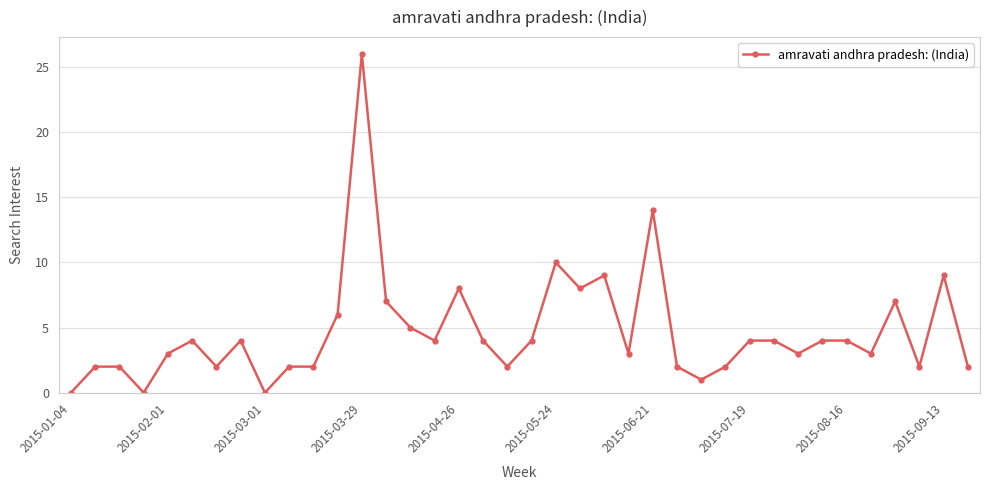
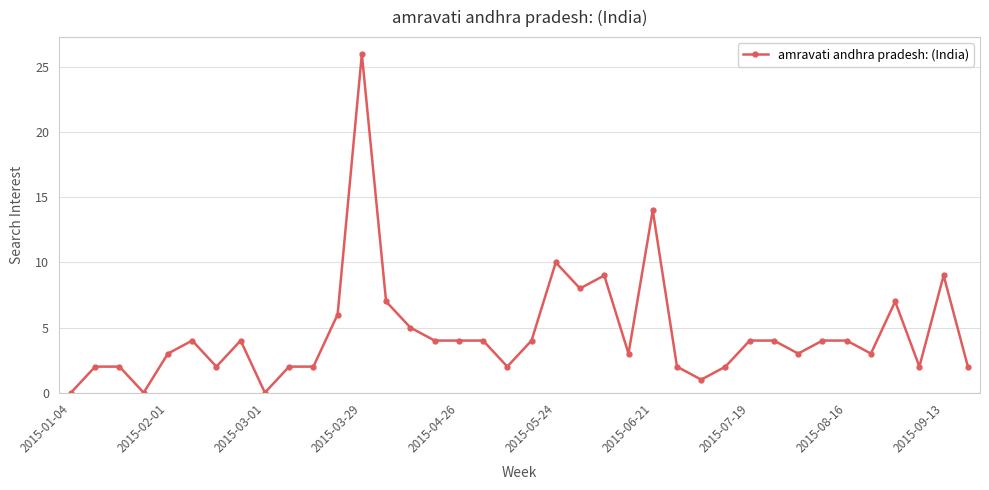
2015-04-26: 8 -> 4
